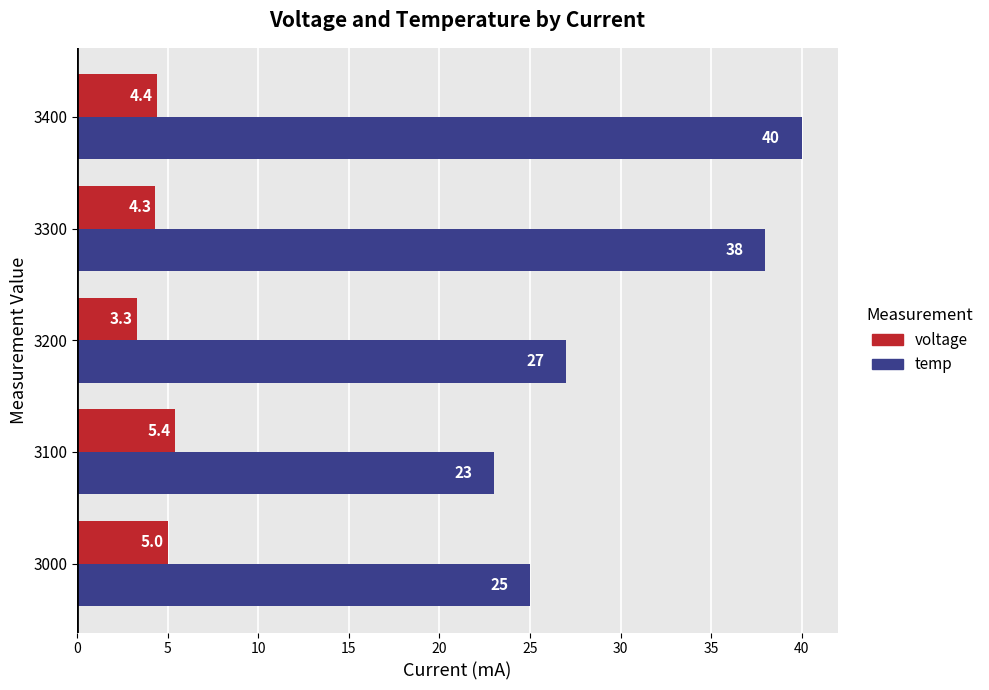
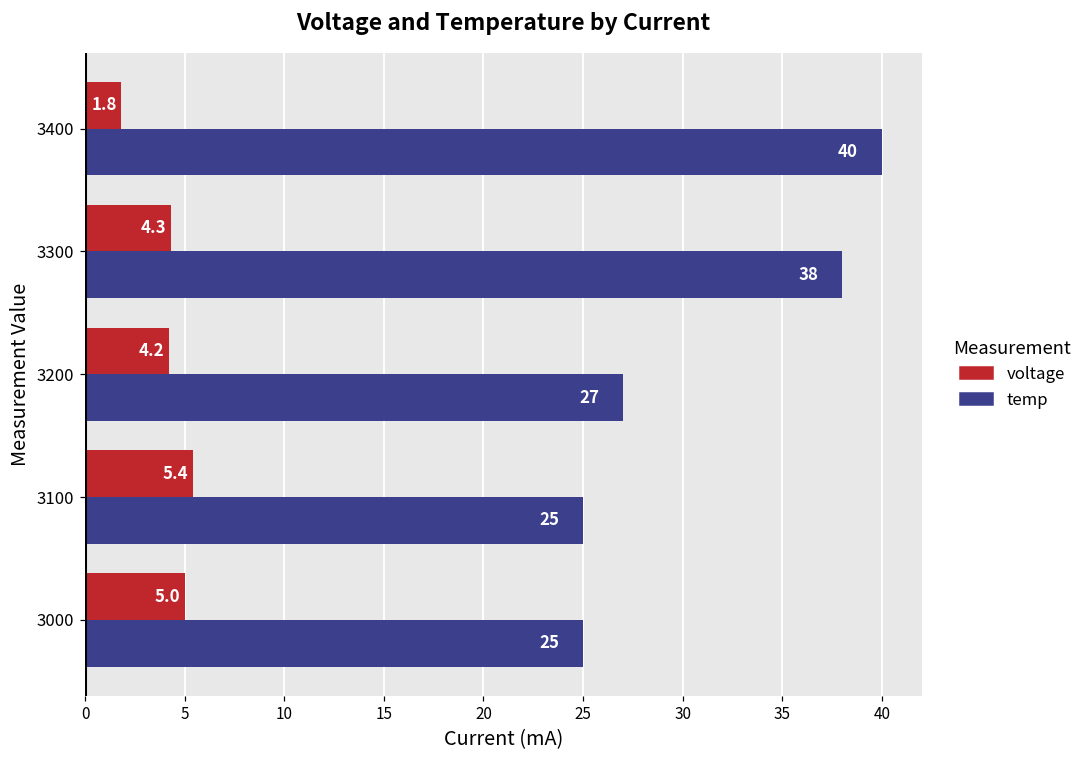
voltage, 3400: 4.4 -> 1.8
voltage, 3200: 3.3 -> 4.2
temp, 3100: 23 -> 25
